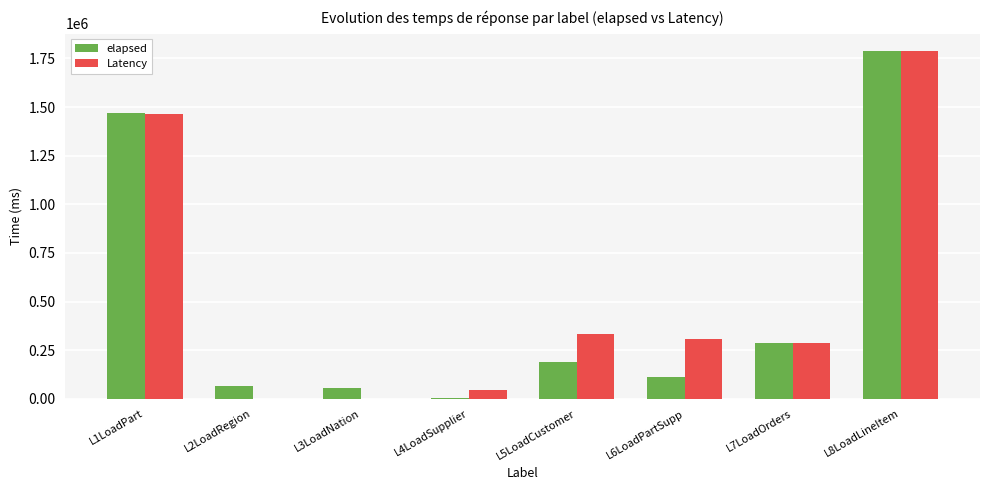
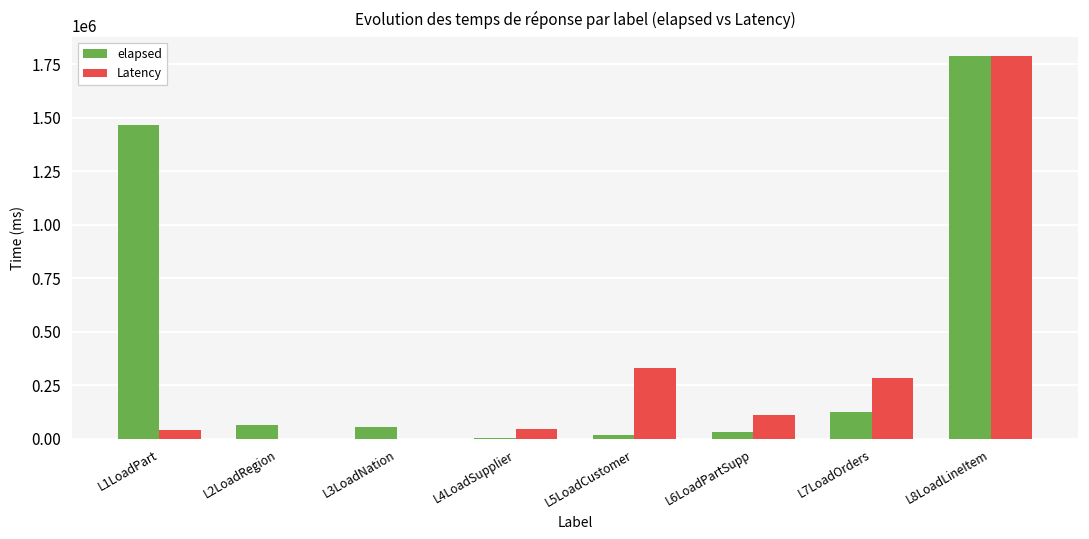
Latency, L1LoadPart: 1460000 -> 40000
elapsed, L5LoadCustomer: 190000 -> 20000
elapsed, L6LoadPartSupp: 110000 -> 30000
Latency, L6LoadPartSupp: 310000 -> 110000
elapsed, L7LoadOrders: 280000 -> 120000
